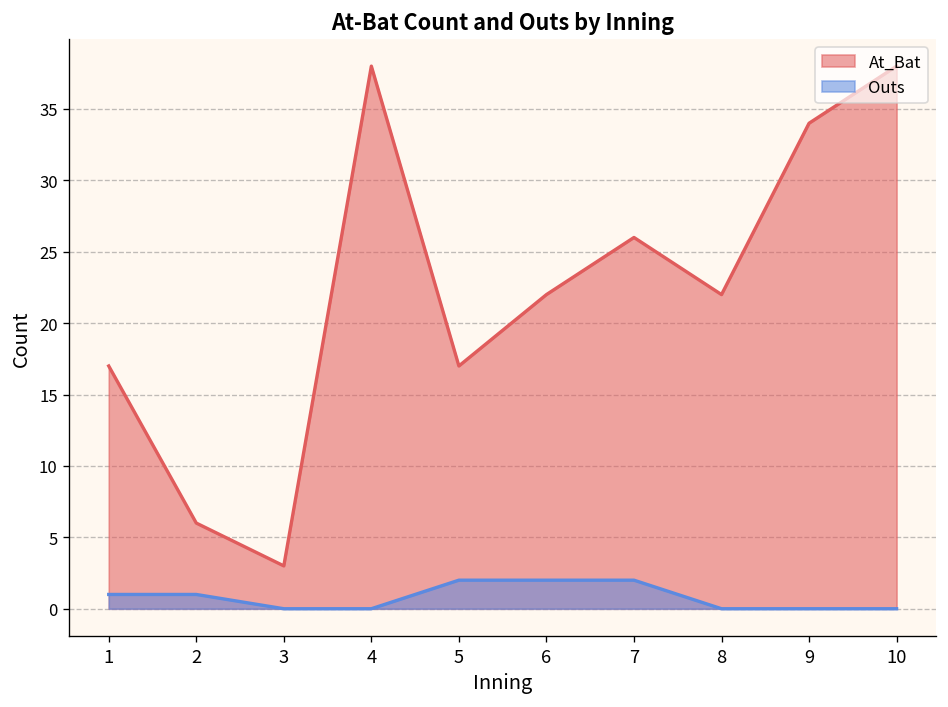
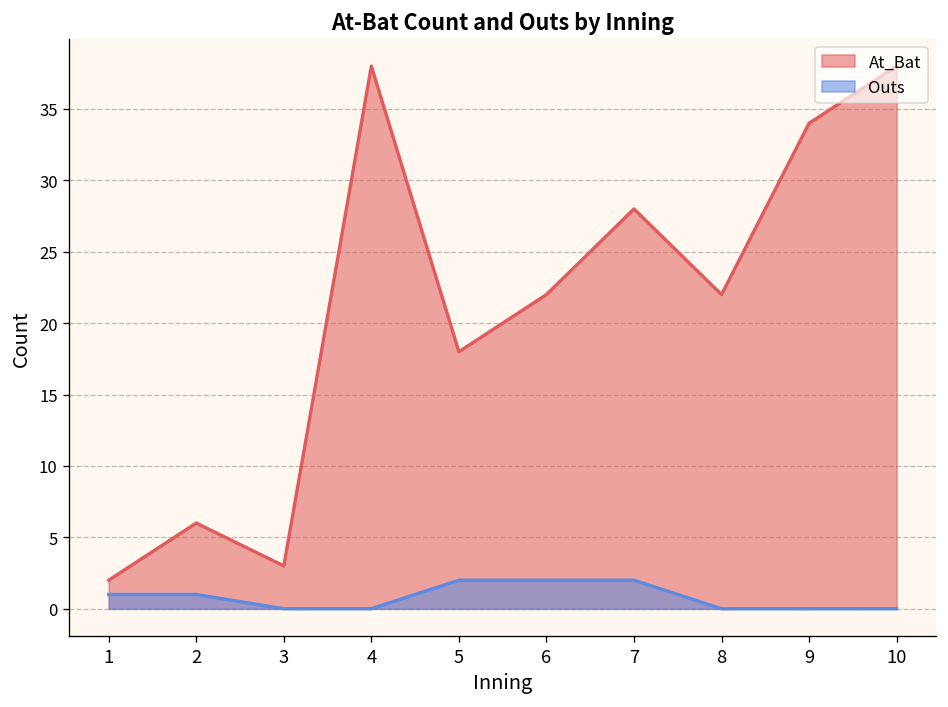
At_Bat, 1: 17 -> 2
At_Bat, 5: 17 -> 18
At_Bat, 7: 26 -> 28
